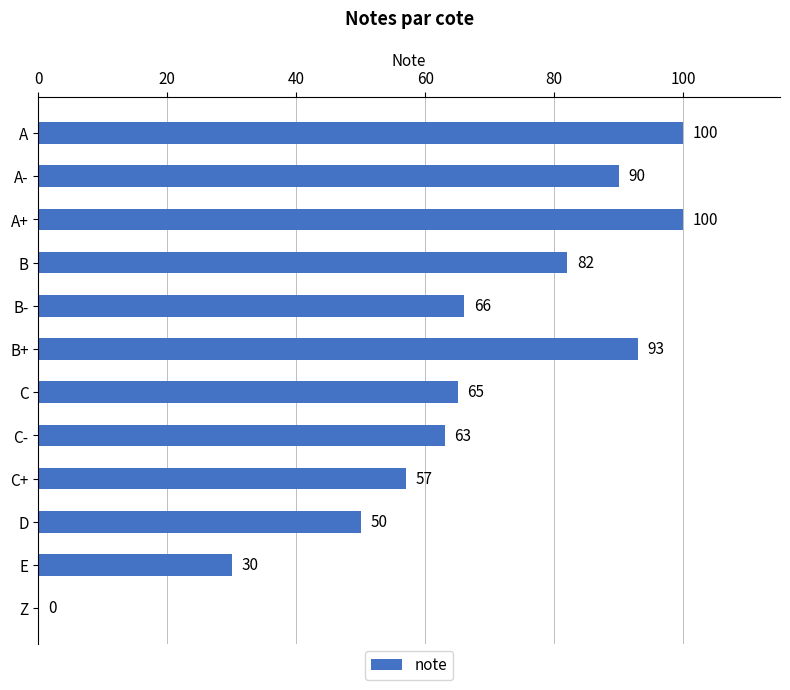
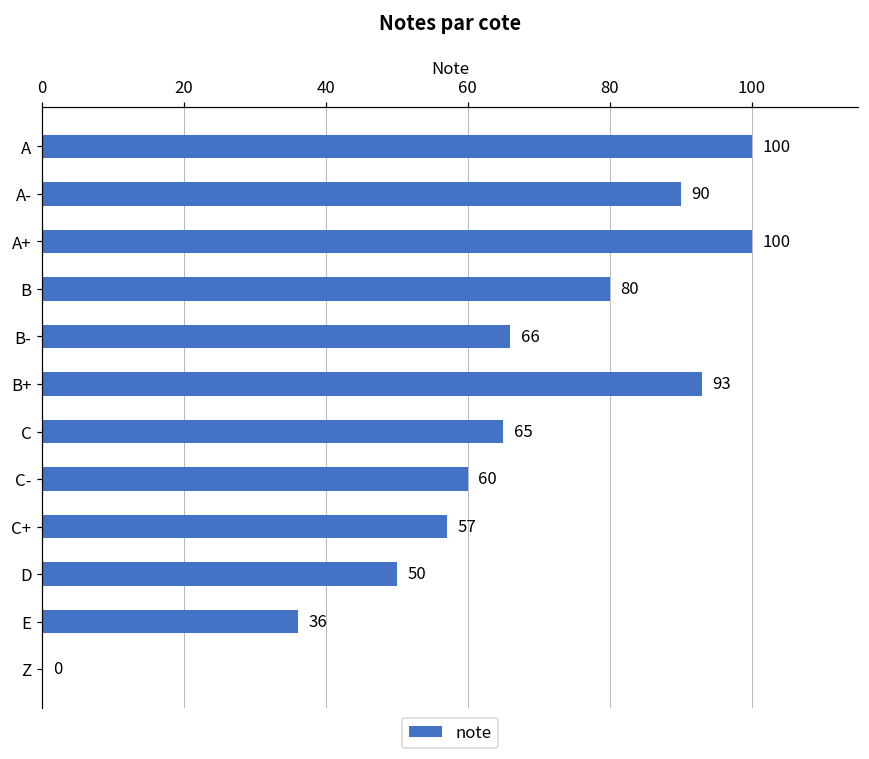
B: 82 -> 80
C-: 63 -> 60
E: 30 -> 36
